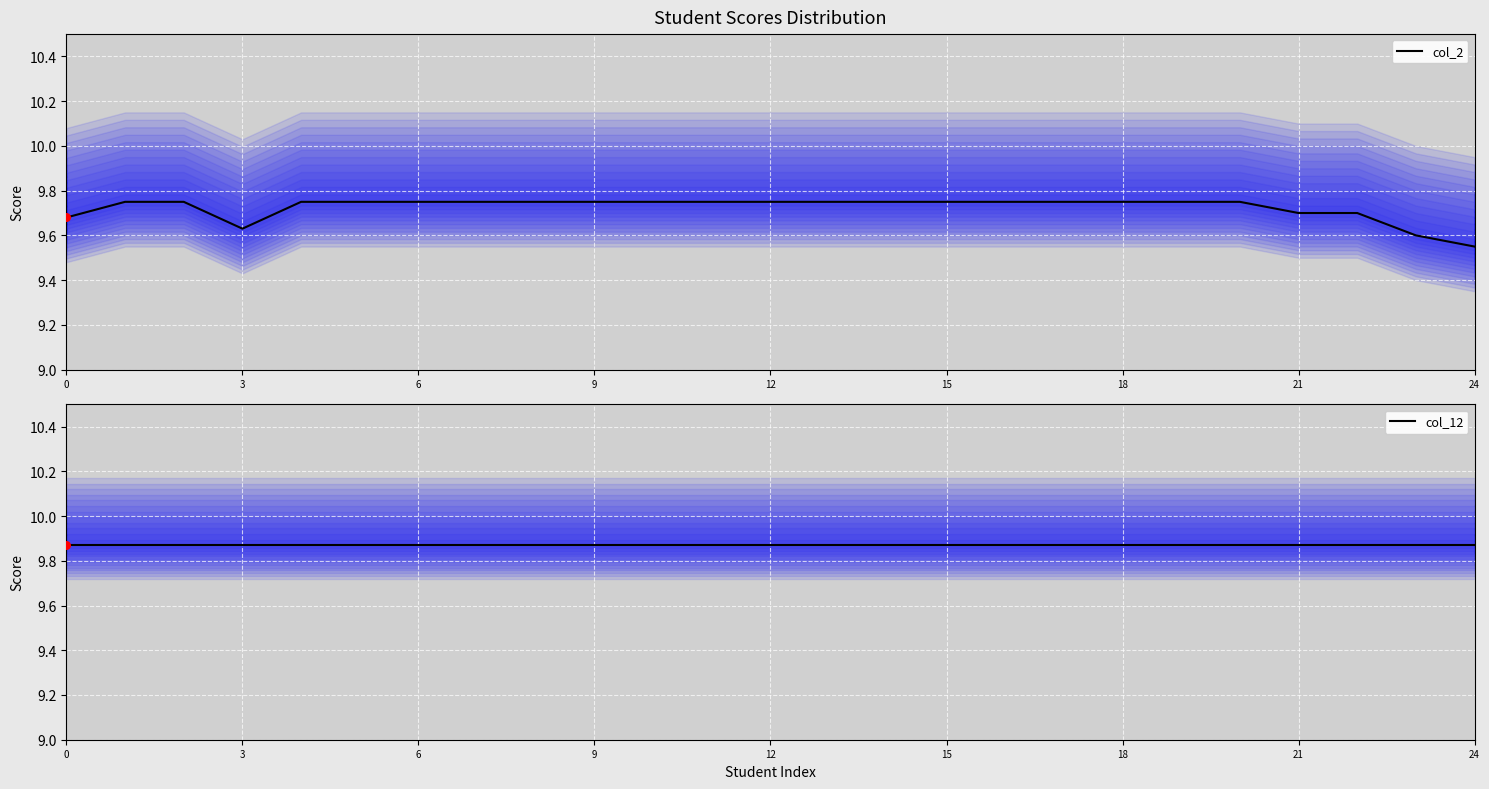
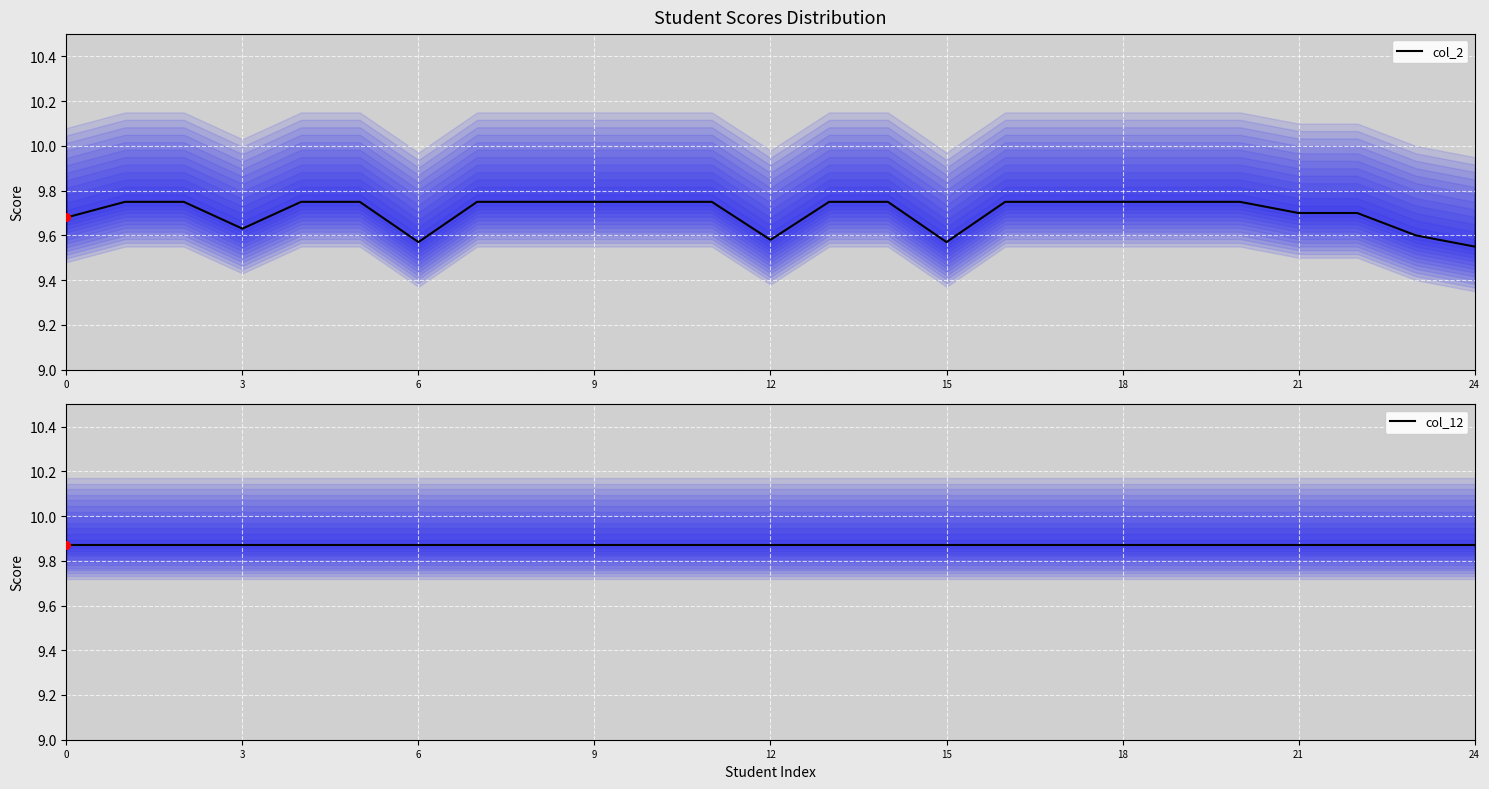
Student Scores Distribution, col_2, 6: 9.75 -> 9.57
Student Scores Distribution, col_2, 12: 9.75 -> 9.58
Student Scores Distribution, col_2, 15: 9.75 -> 9.57
